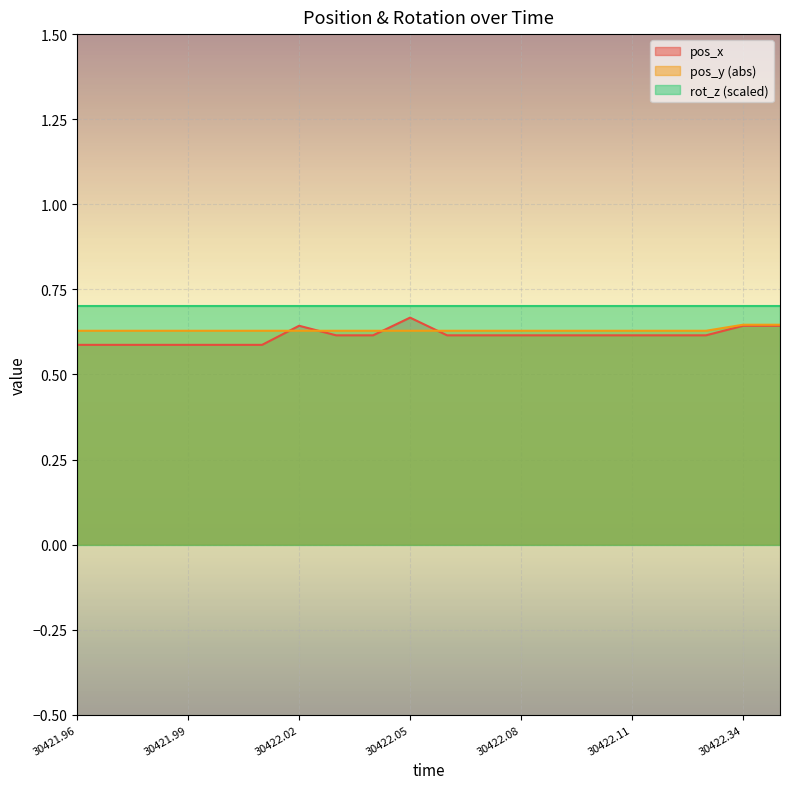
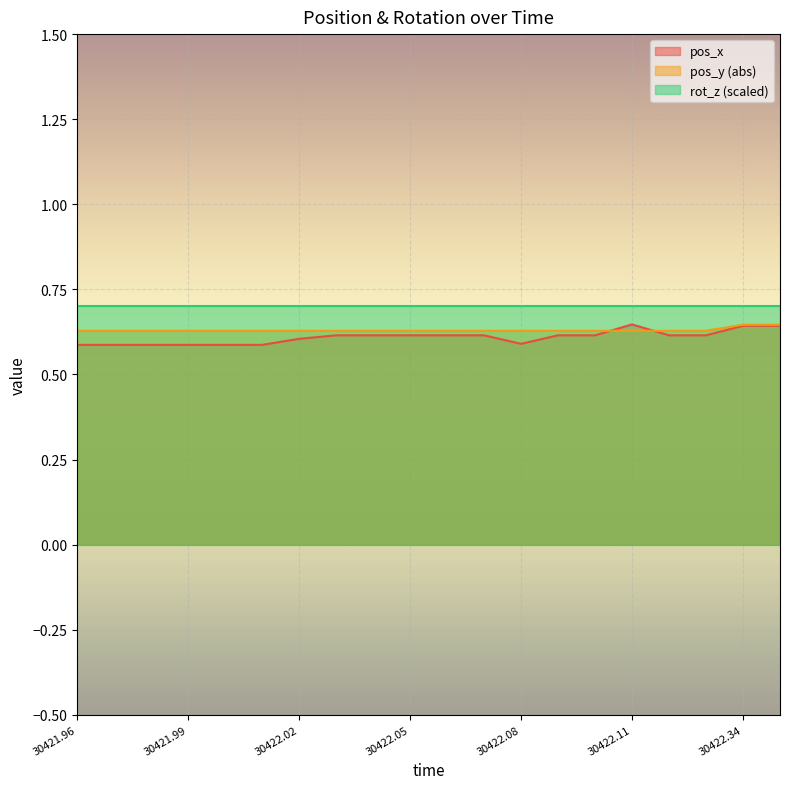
pos_x, 30422.02: 0.64 -> 0.60
pos_x, 30422.05: 0.67 -> 0.62
pos_x, 30422.08: 0.62 -> 0.59
pos_x, 30422.11: 0.62 -> 0.65
